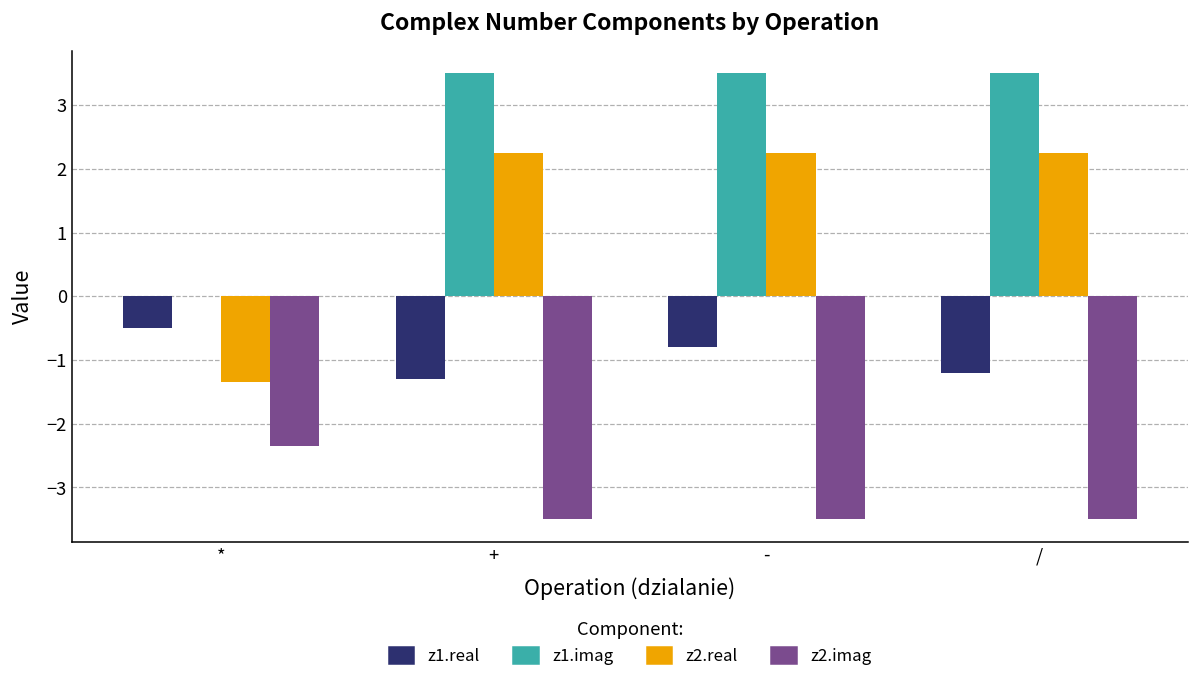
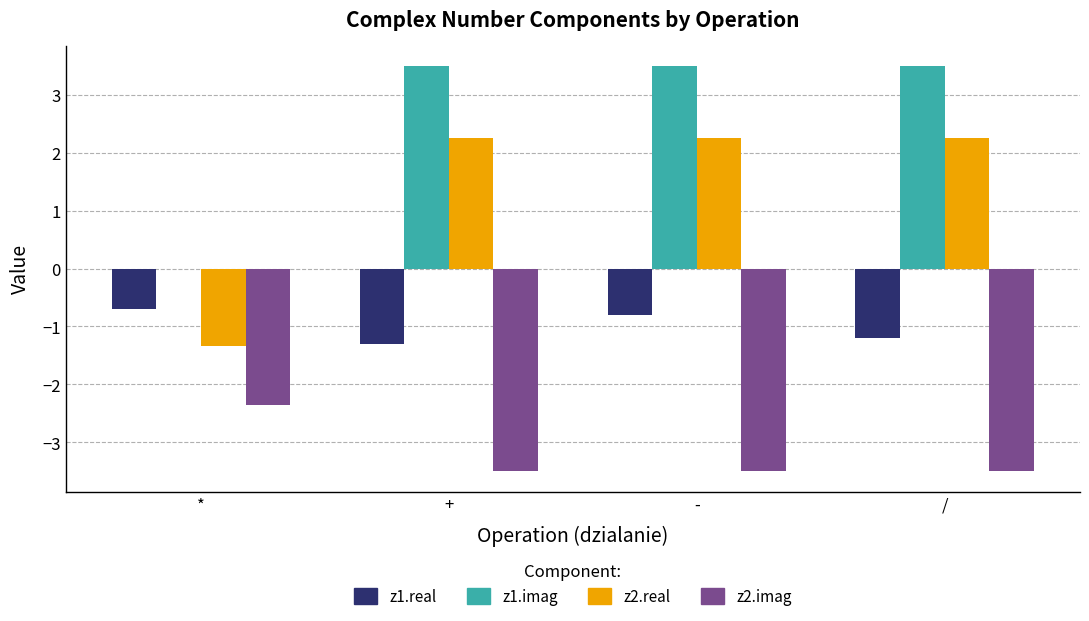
z1.real, *: -0.5 -> -0.7
